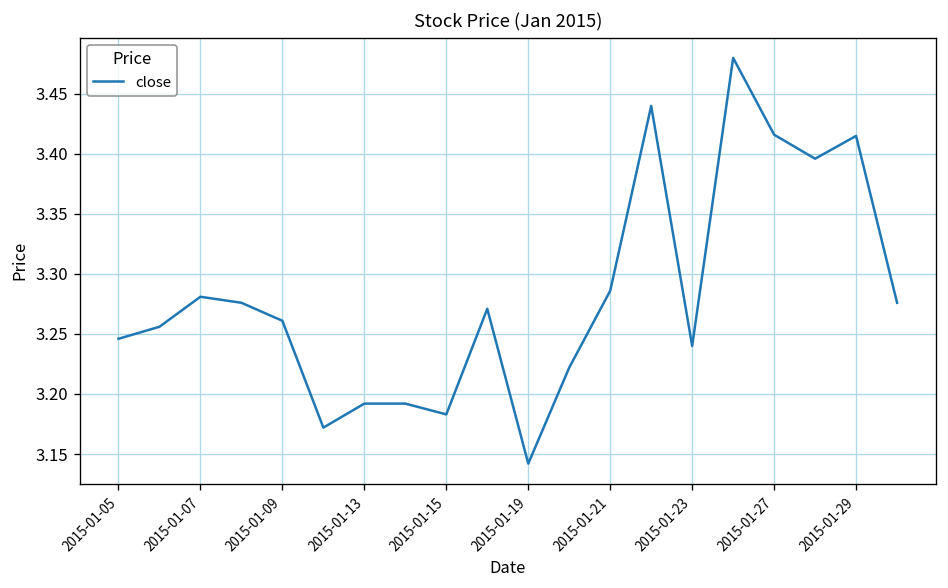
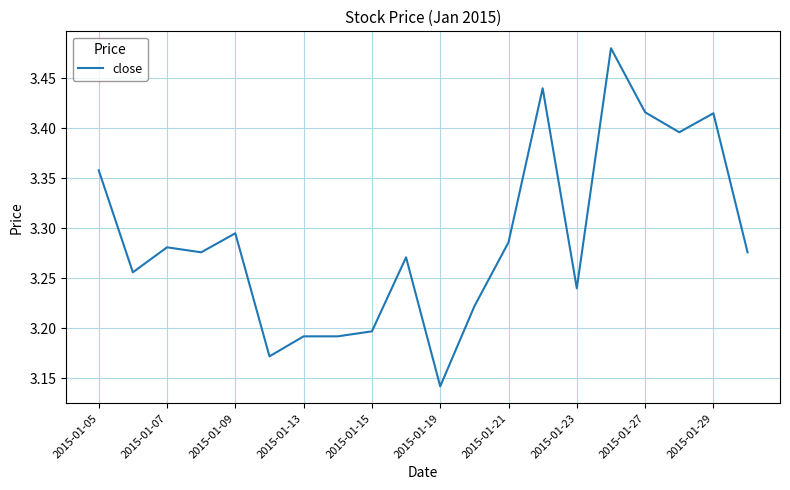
2015-01-05: 3.246 -> 3.358
2015-01-09: 3.261 -> 3.295
2015-01-15: 3.183 -> 3.197
